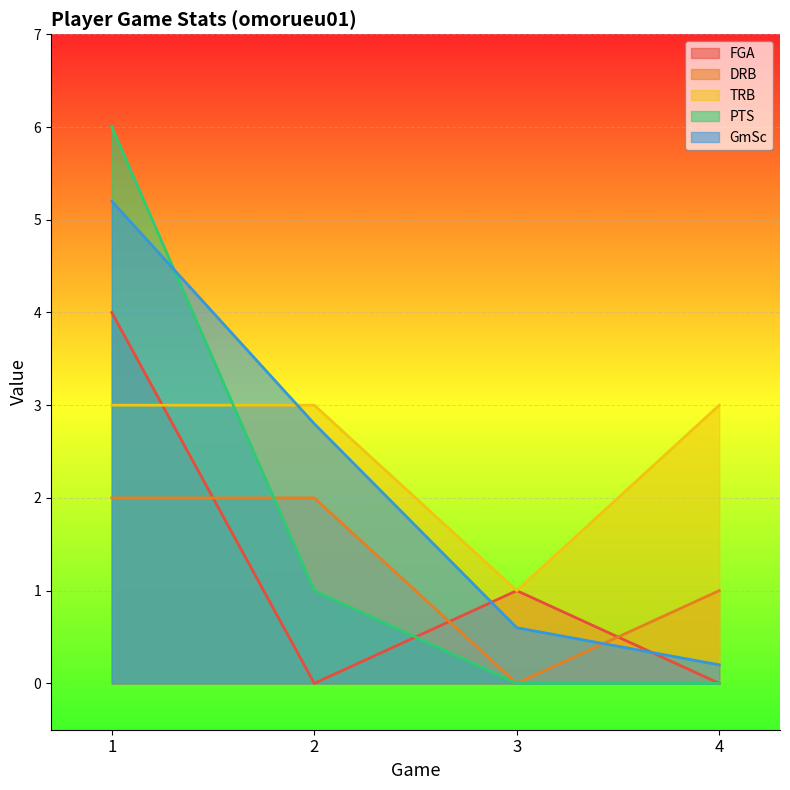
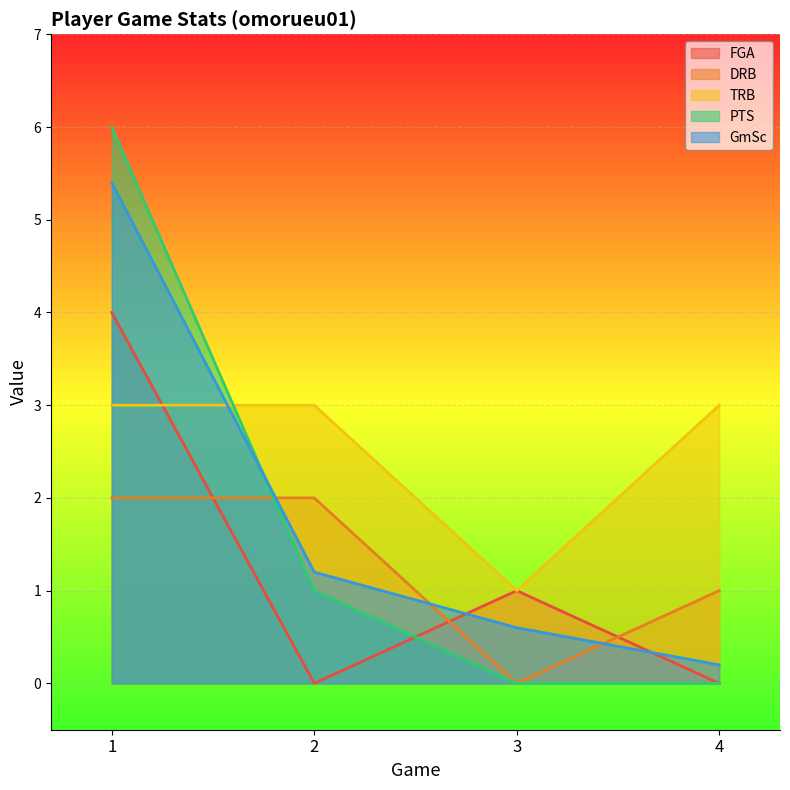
GmSc, 1: 5.2 -> 5.4
GmSc, 2: 2.8 -> 1.2
